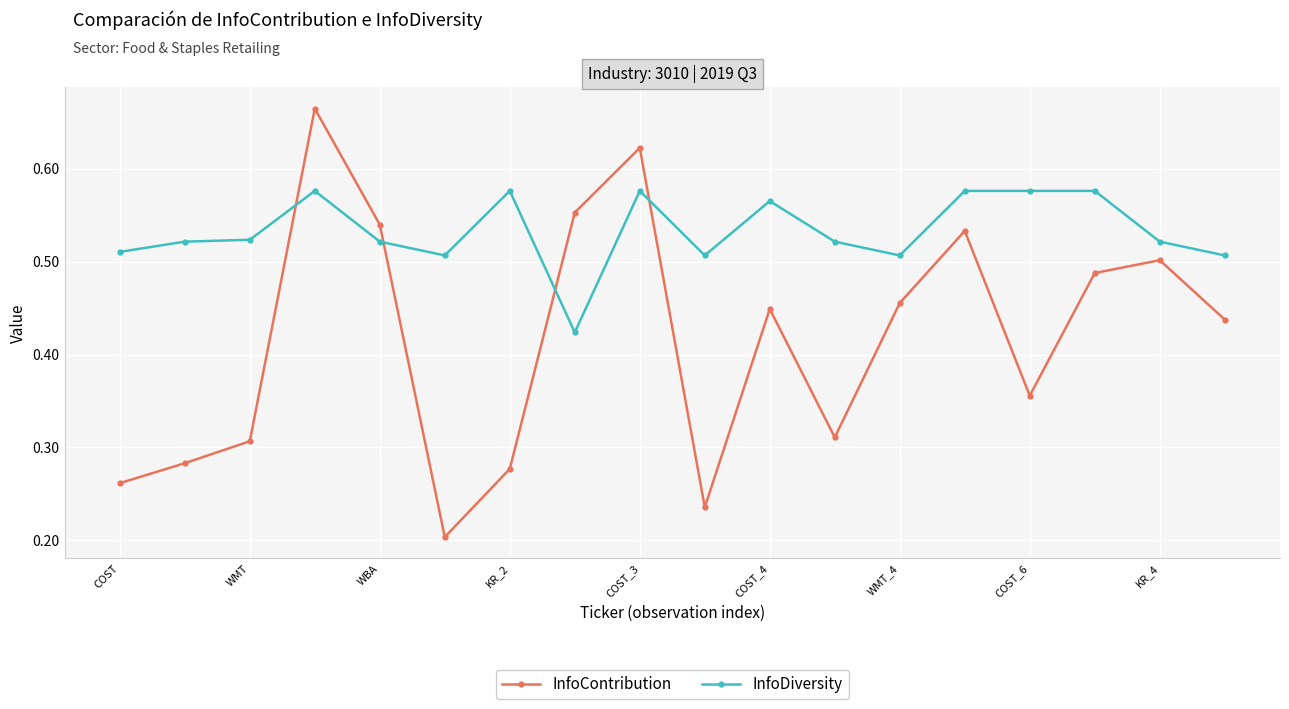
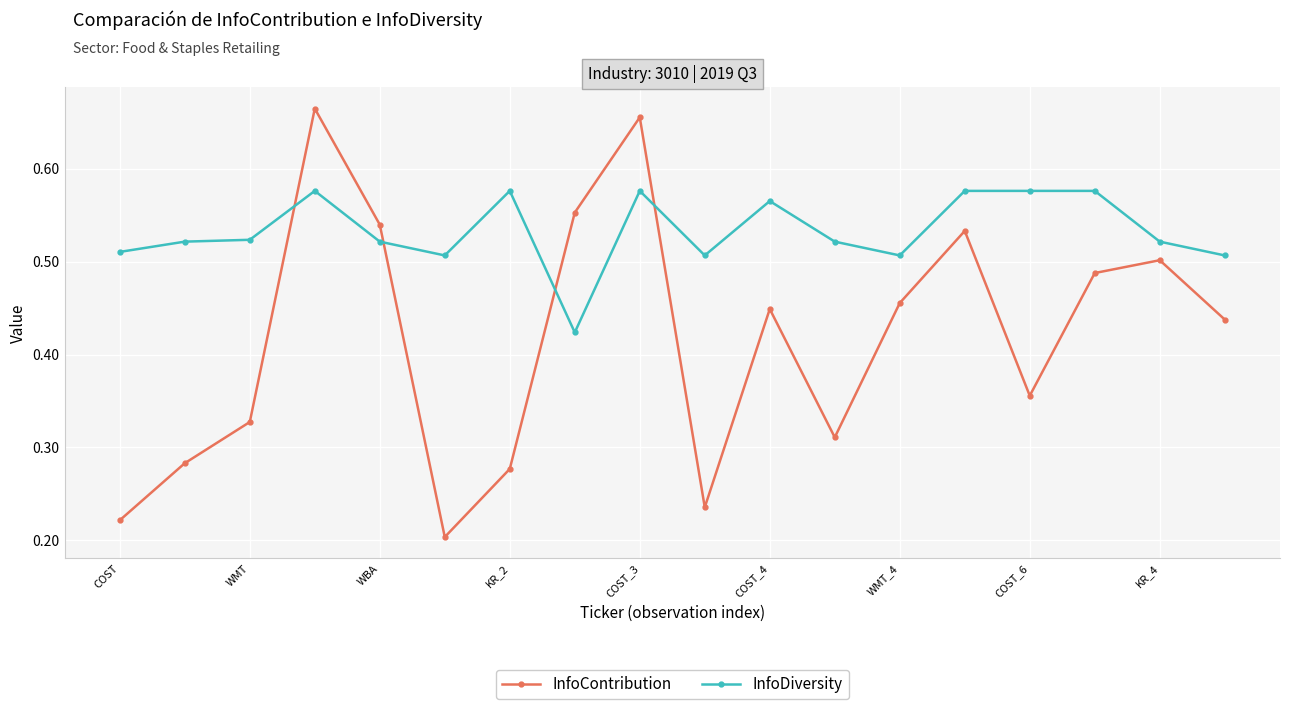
InfoContribution, COST: 0.26 -> 0.22
InfoContribution, WMT: 0.31 -> 0.33
InfoContribution, COST_3: 0.62 -> 0.66
